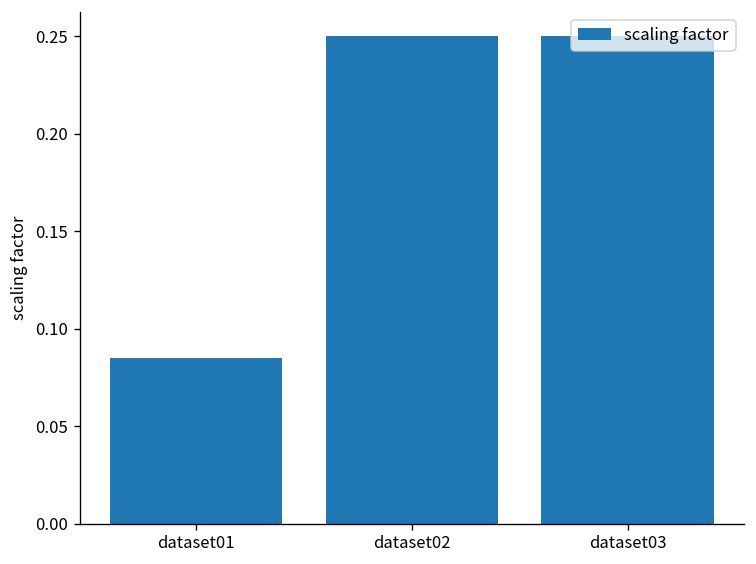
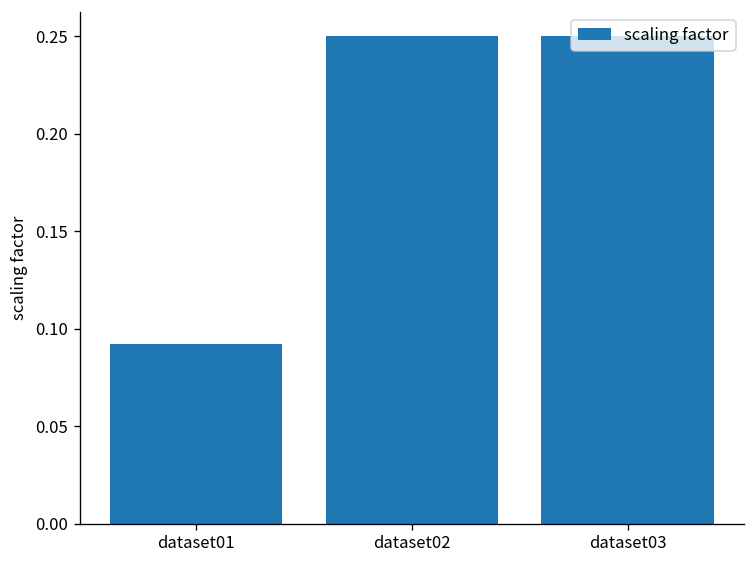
dataset01: 0.085 -> 0.092
